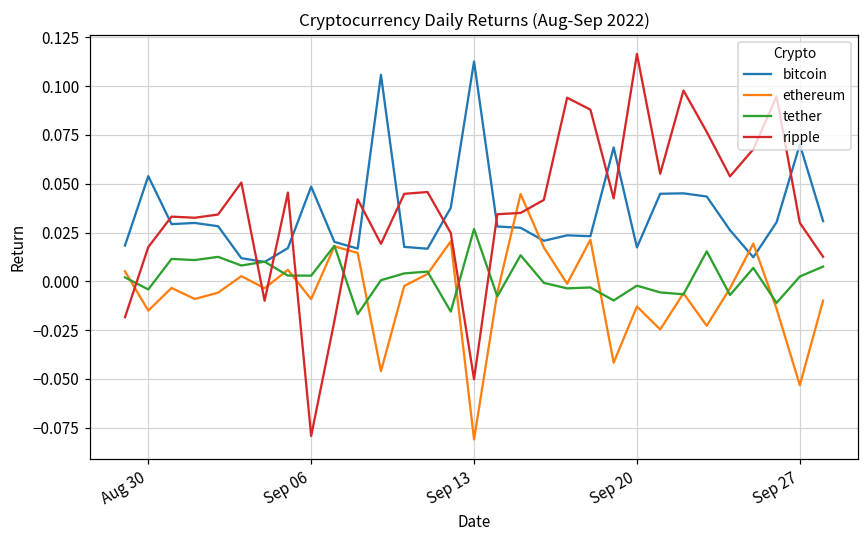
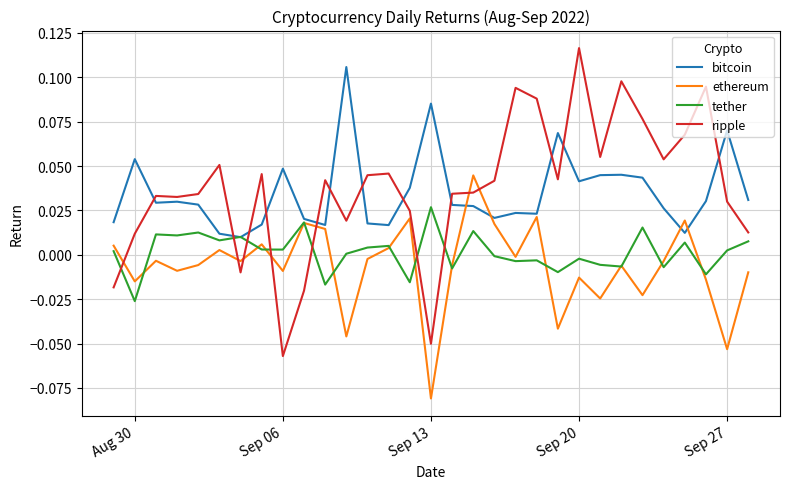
tether, Aug 30: -0.004 -> -0.026
ripple, Aug 30: 0.018 -> 0.012
ripple, Sep 06: -0.079 -> -0.057
bitcoin, Sep 13: 0.113 -> 0.085
bitcoin, Sep 20: 0.017 -> 0.041
